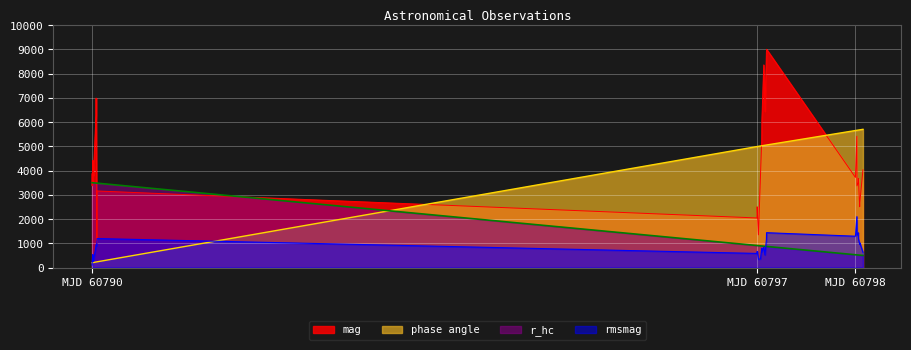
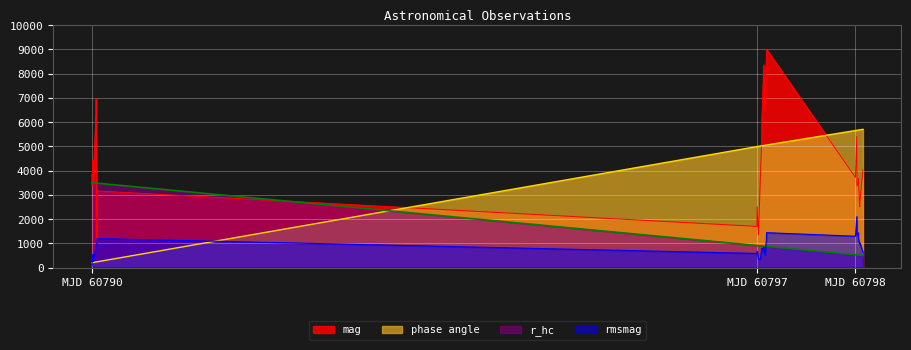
mag, MJD 60797: 2000 -> 1700
